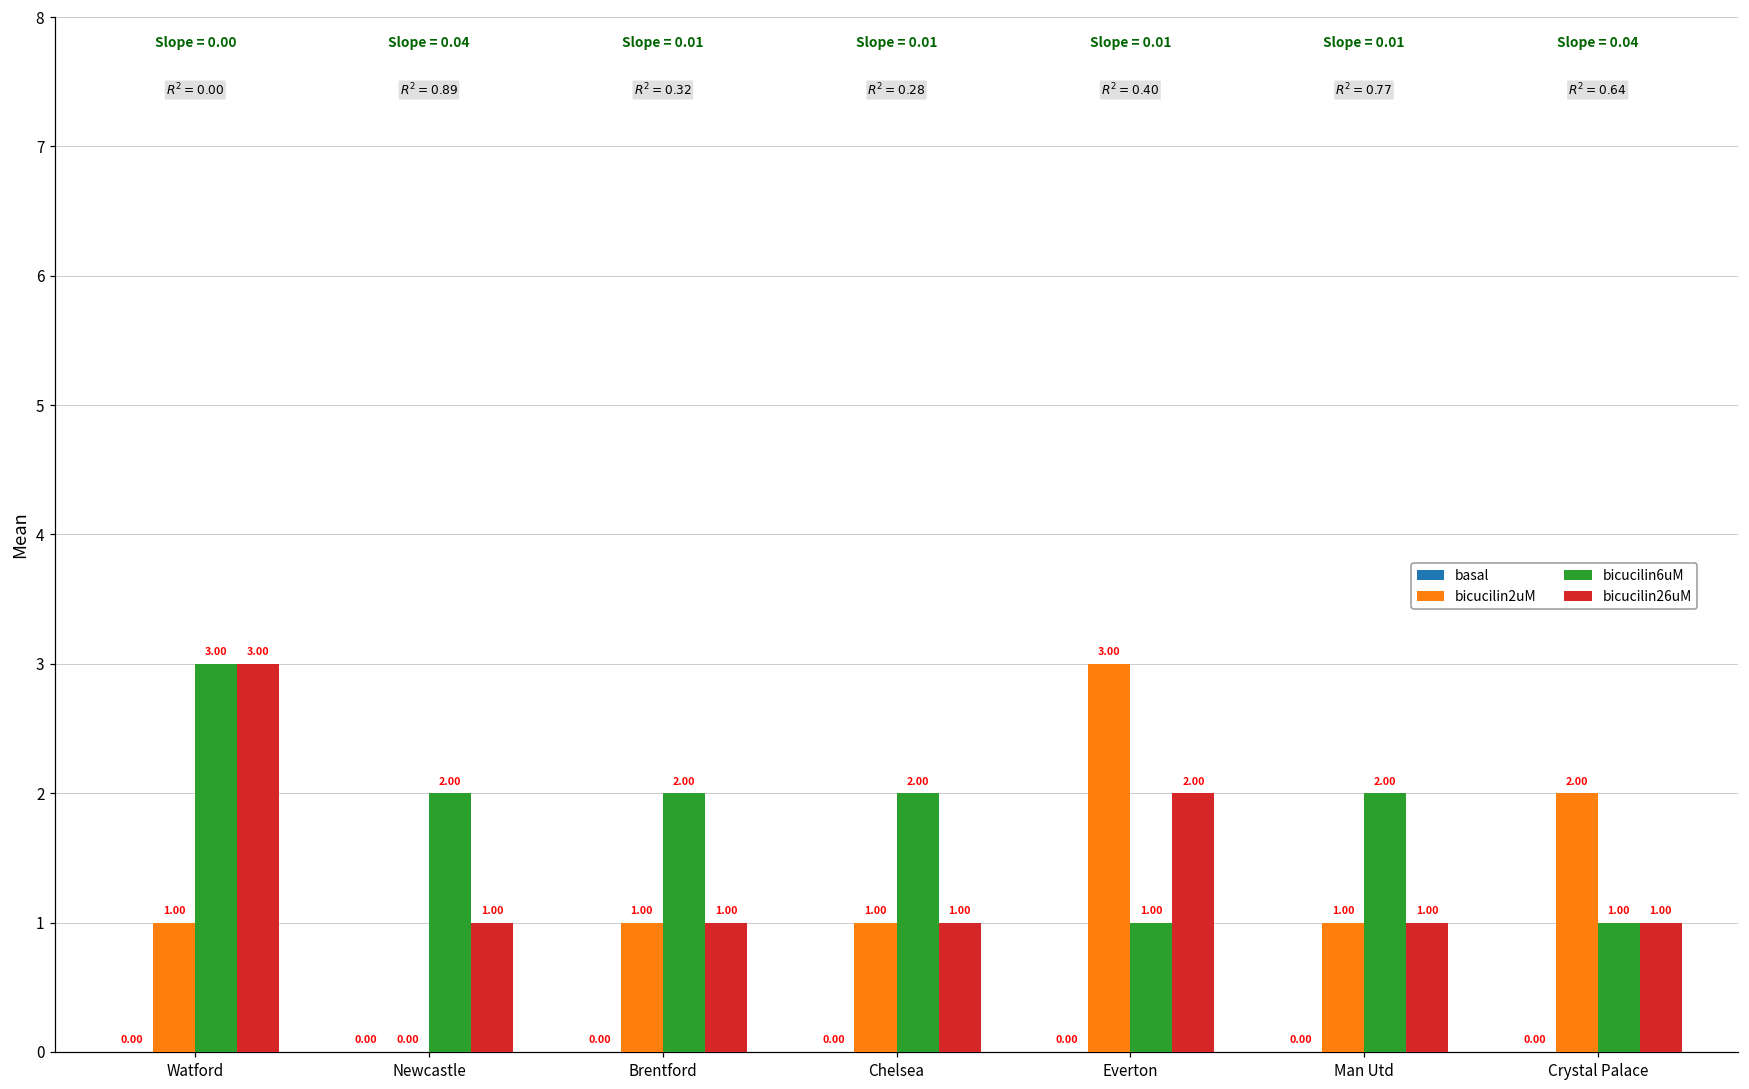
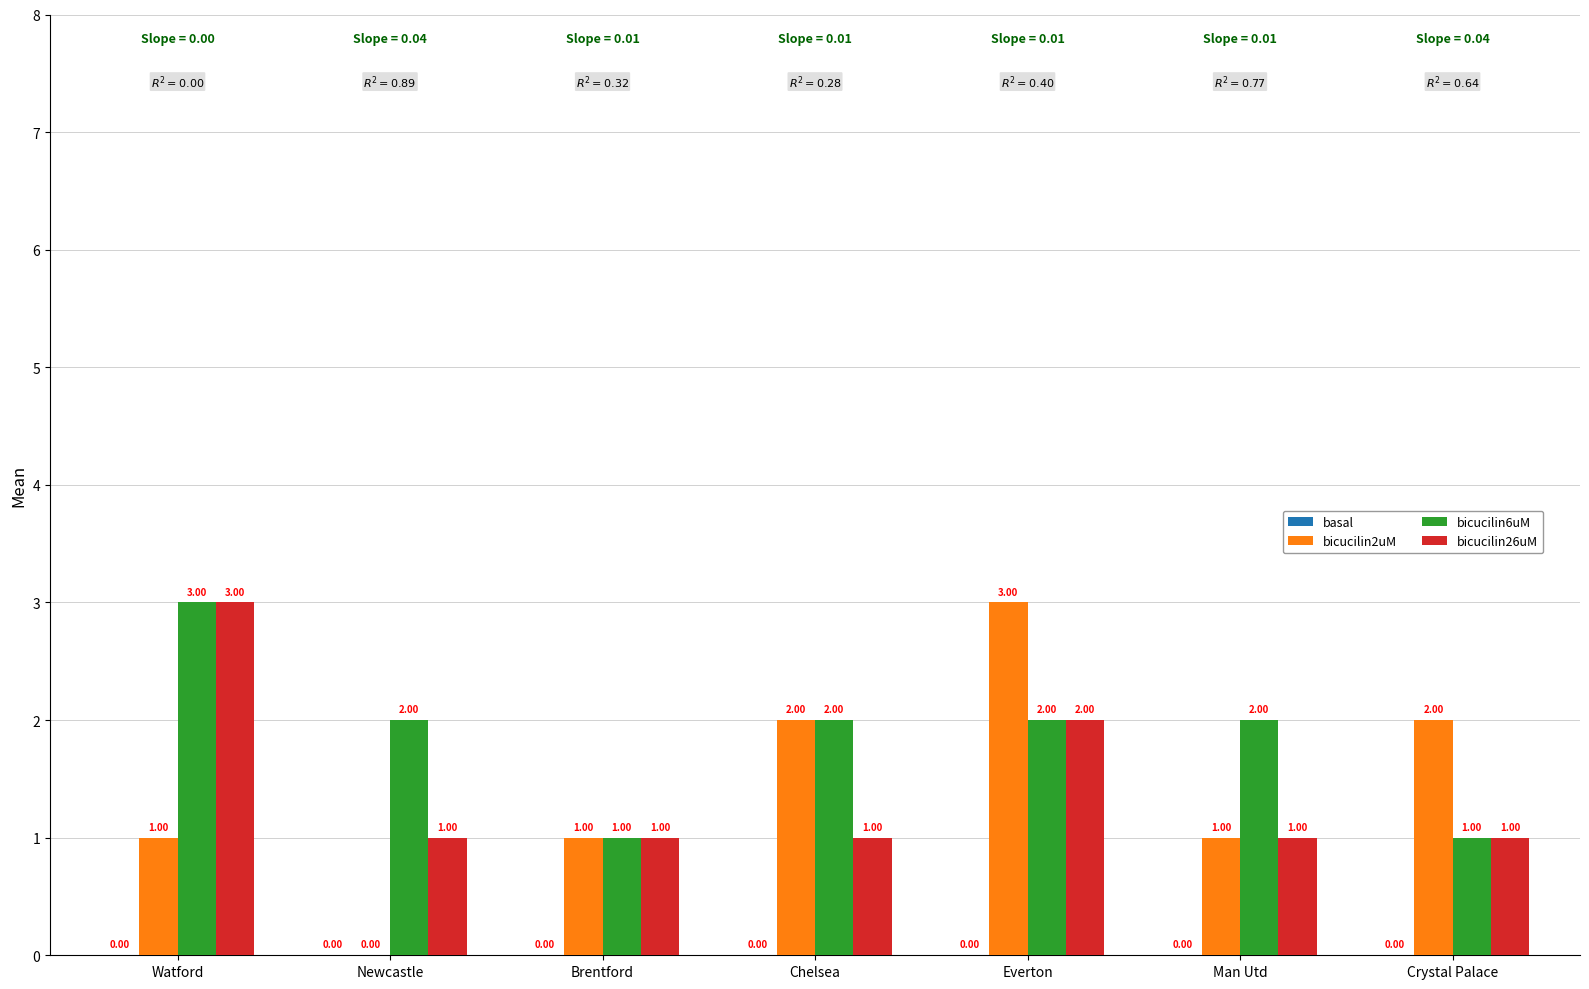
bicucilin6uM, Brentford: 2.00 -> 1.00
bicucilin2uM, Chelsea: 1.00 -> 2.00
bicucilin6uM, Everton: 1.00 -> 2.00
